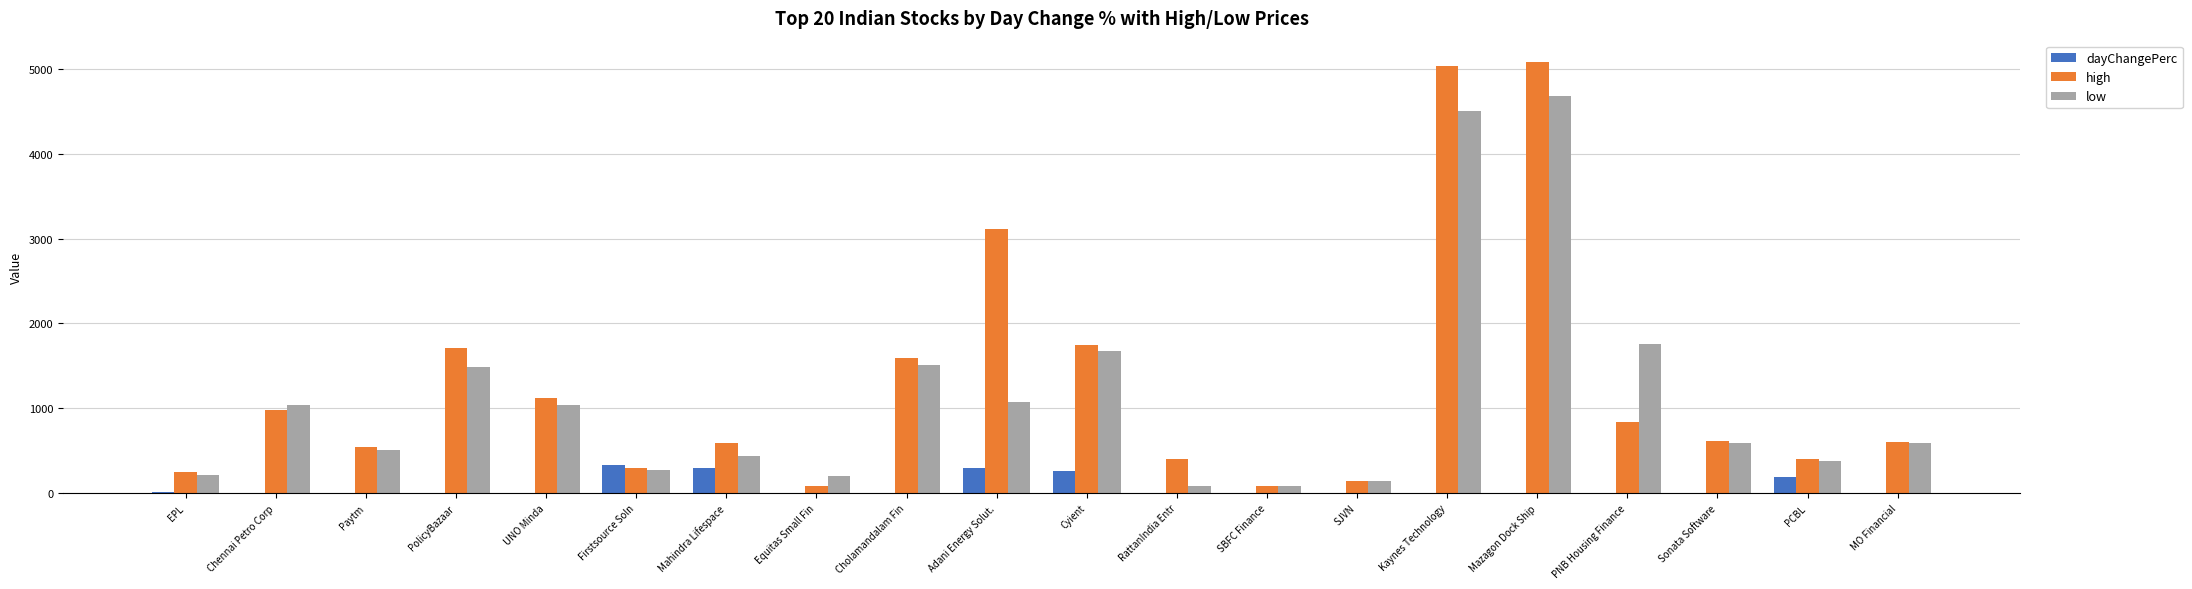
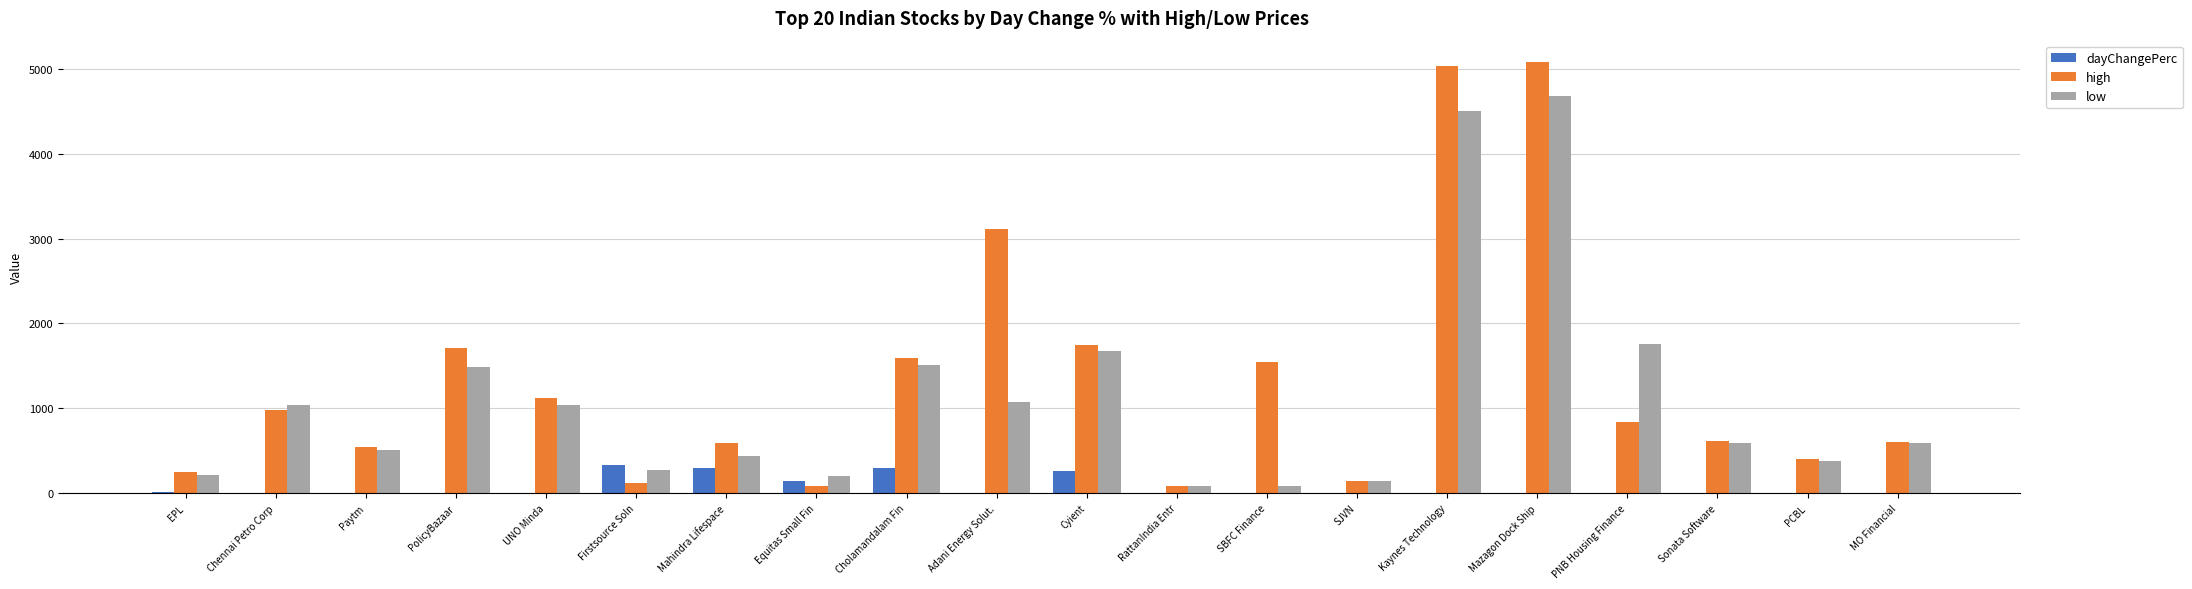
high, Firstsource Soln: 300 -> 100
dayChangePerc, Equitas Small Fin: 0 -> 100
dayChangePerc, Cholamandalam Fin: 0 -> 300
dayChangePerc, Adani Energy Solut.: 300 -> 0
high, RattanIndia Entr: 400 -> 100
high, SBFC Finance: 100 -> 1600
dayChangePerc, PCBL: 200 -> 0
